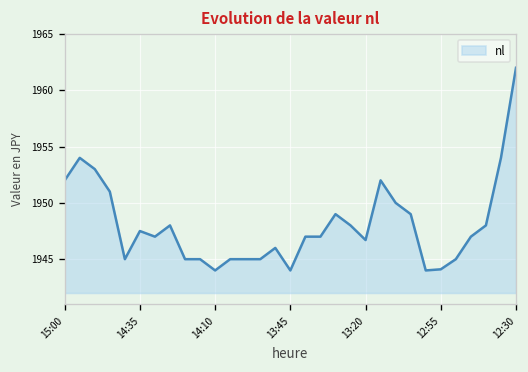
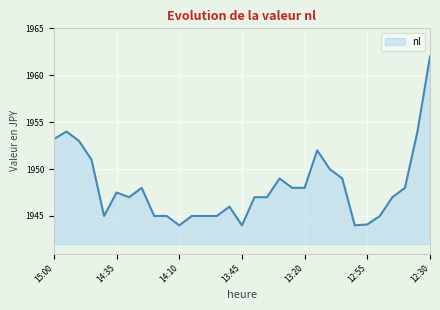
15:00: 1952 -> 1953
13:20: 1947 -> 1948
